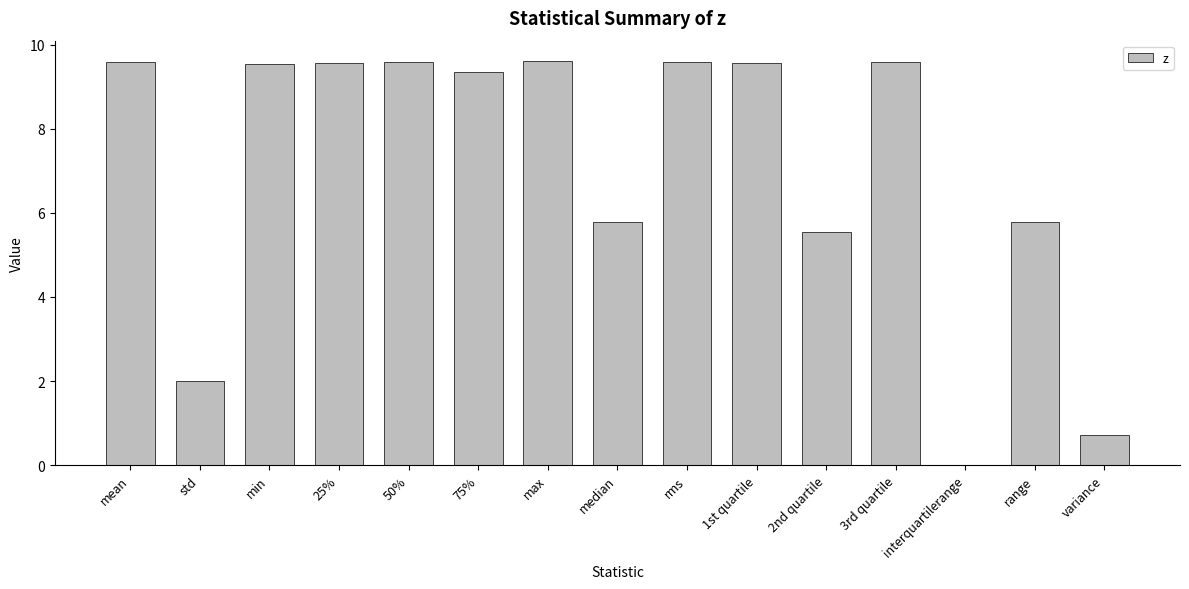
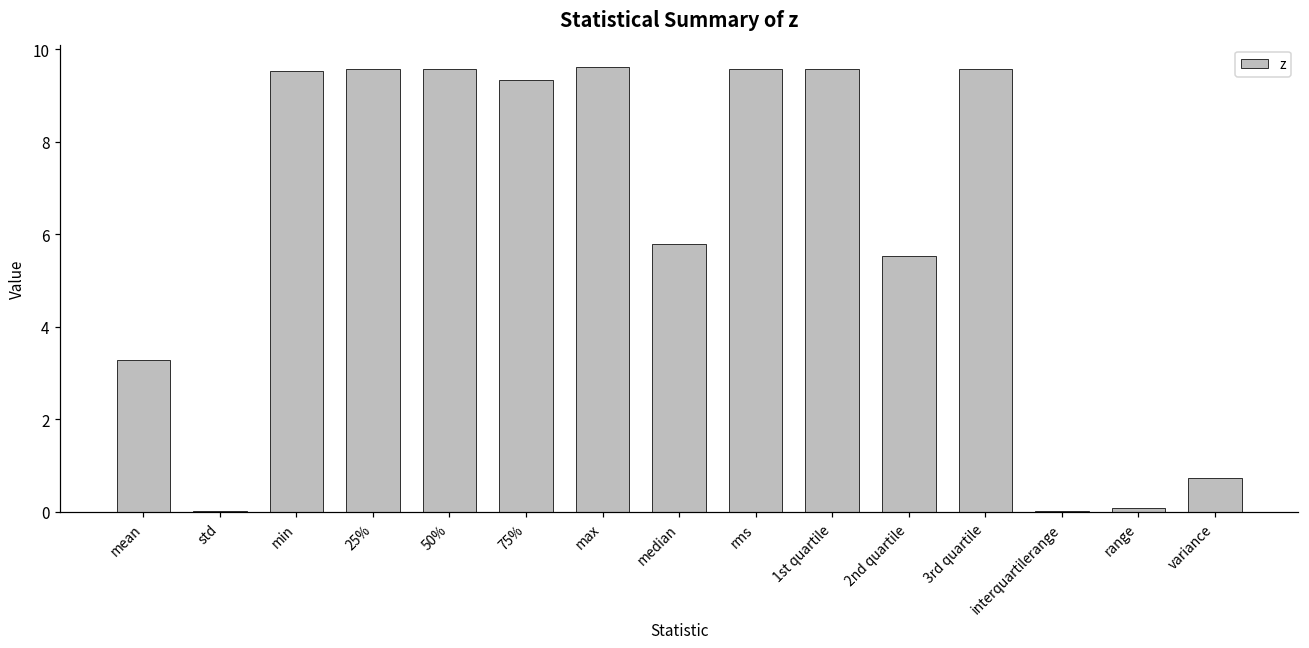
mean: 9.6 -> 3.3
std: 2.0 -> 0.0
range: 5.8 -> 0.1
